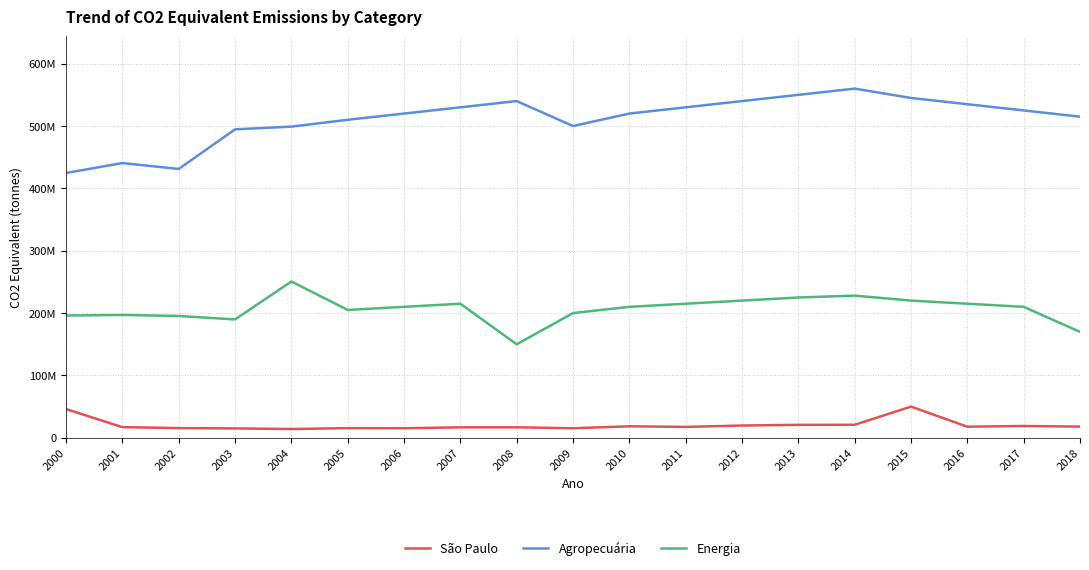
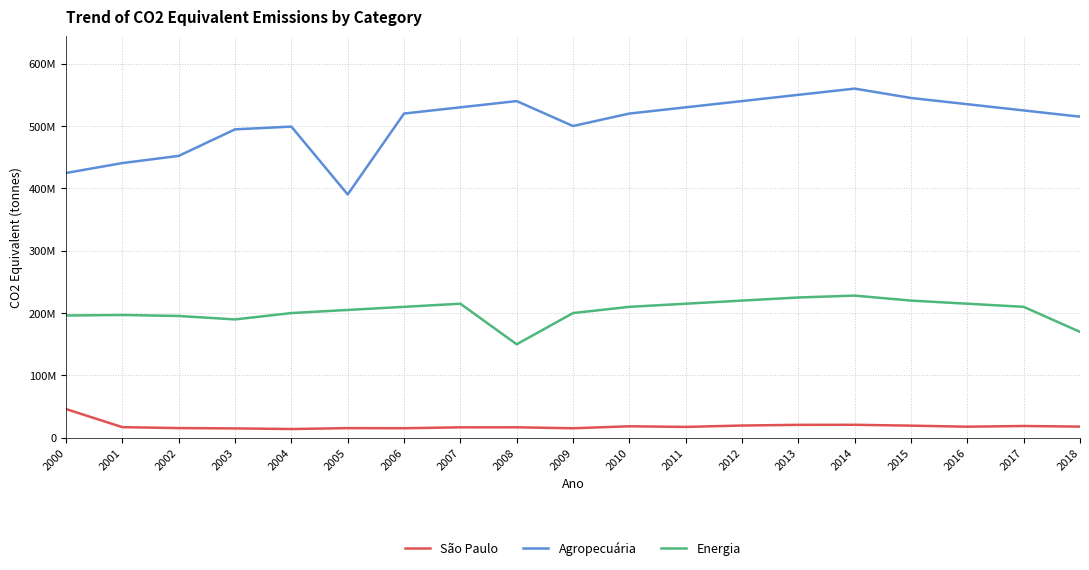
Agropecuária, 2002: 430000000 -> 450000000
Energia, 2004: 250000000 -> 200000000
Agropecuária, 2005: 510000000 -> 390000000
São Paulo, 2015: 50000000 -> 20000000
